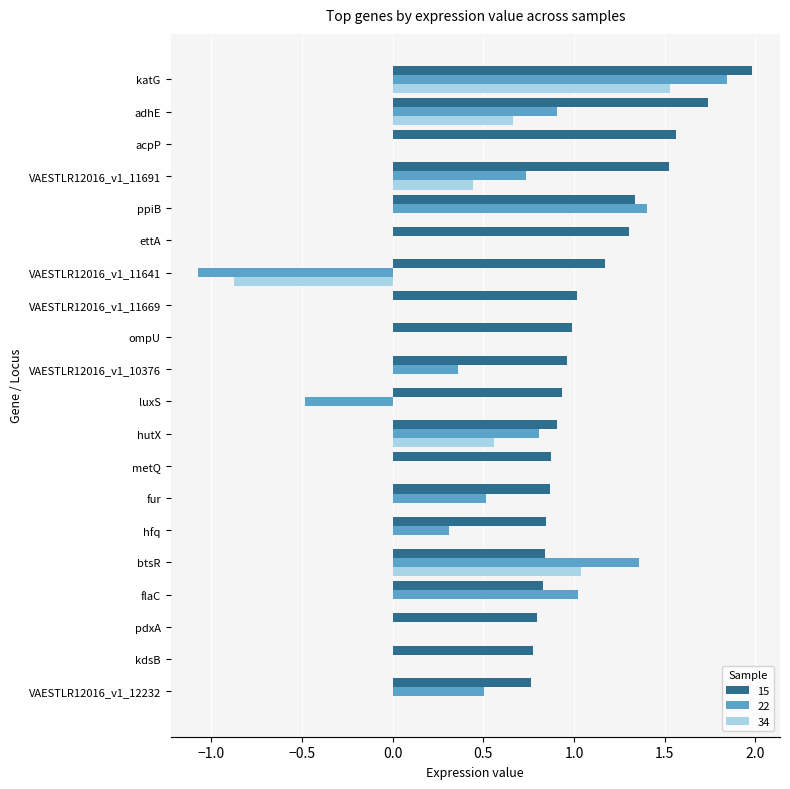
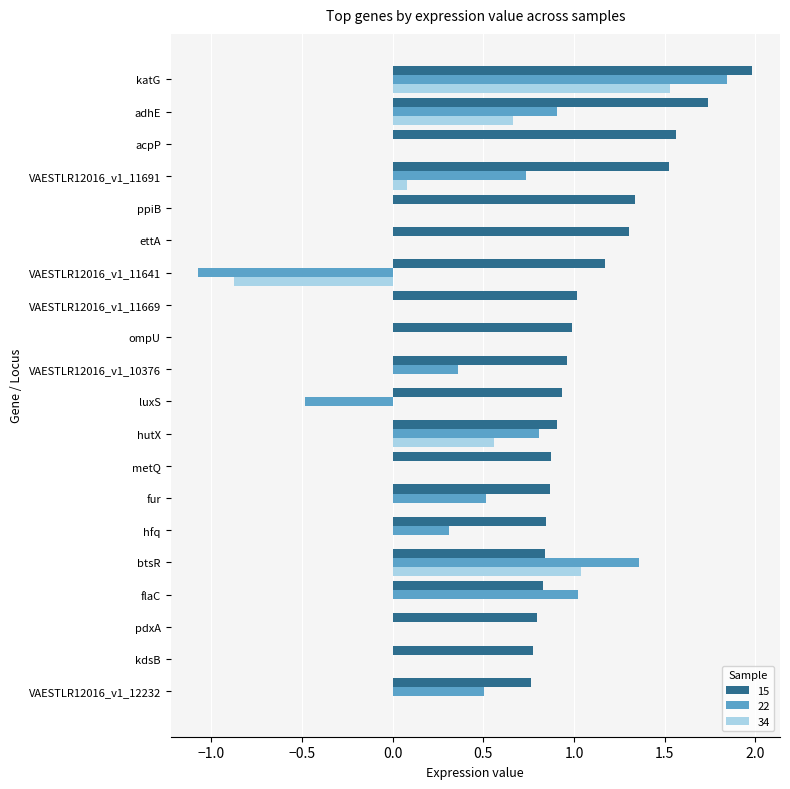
34, VAESTLR12016_v1_11691: 0.44 -> 0.08
22, ppiB: 1.4 -> 0.0
